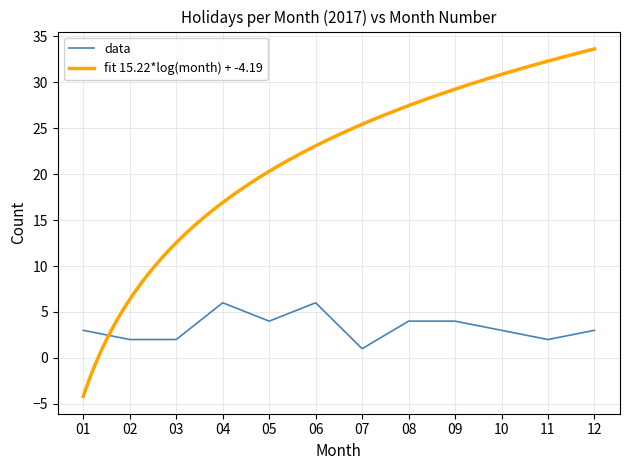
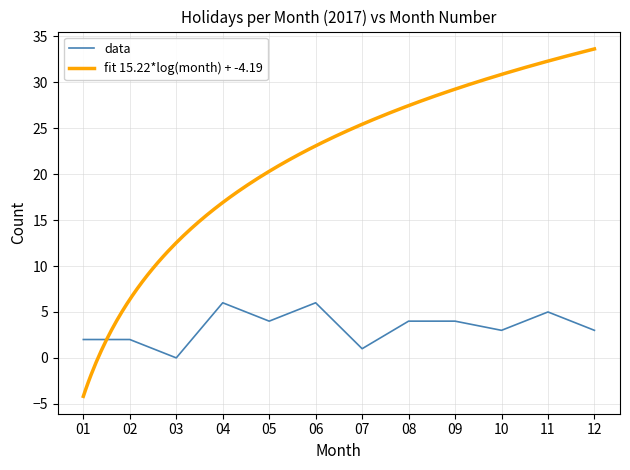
data, 01: 3 -> 2
data, 03: 2 -> 0
data, 11: 2 -> 5
